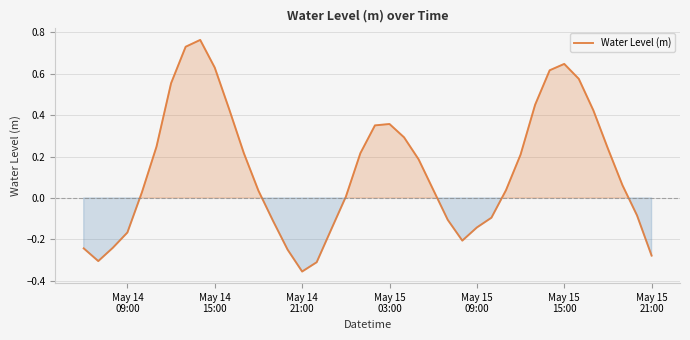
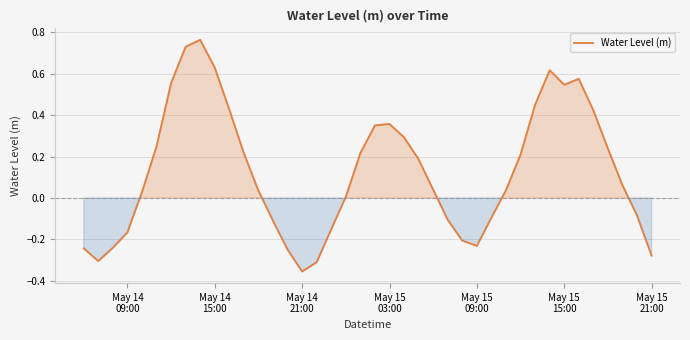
May 15 09:00: -0.14 -> -0.23
May 15 15:00: 0.65 -> 0.55
